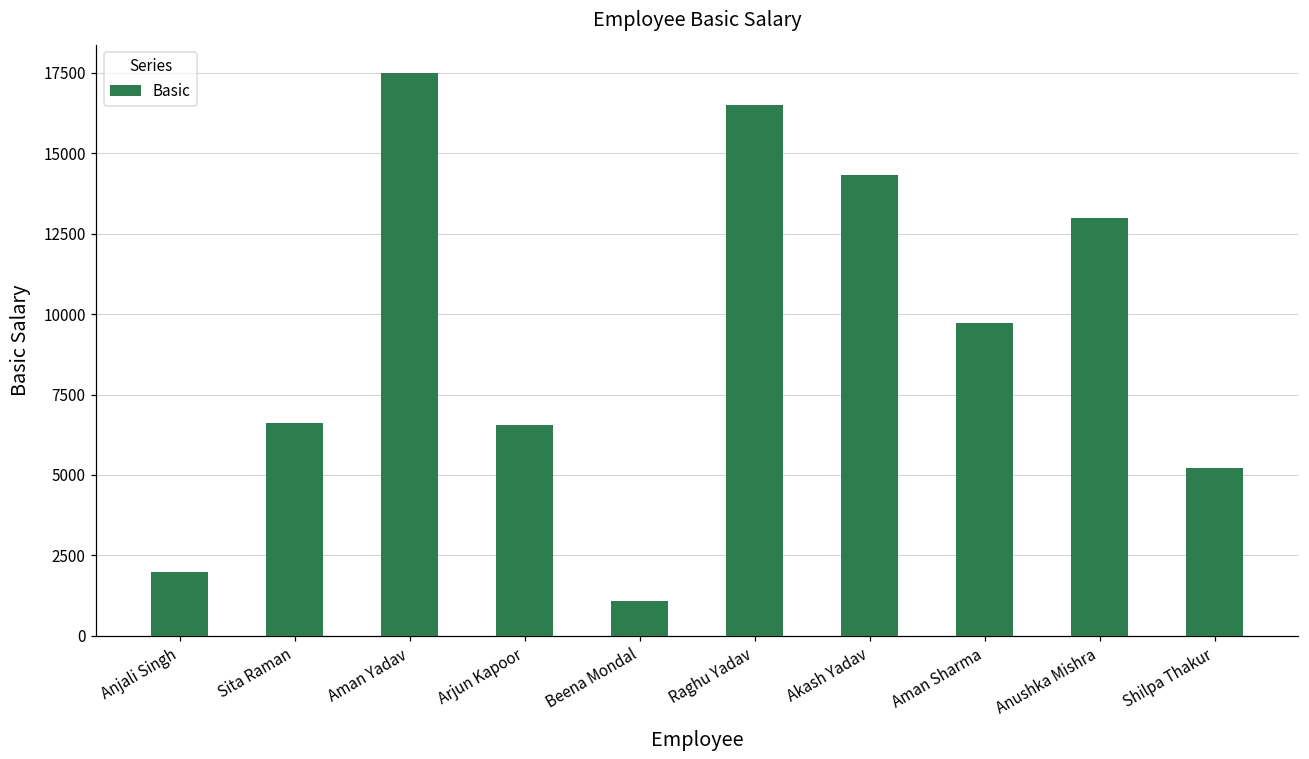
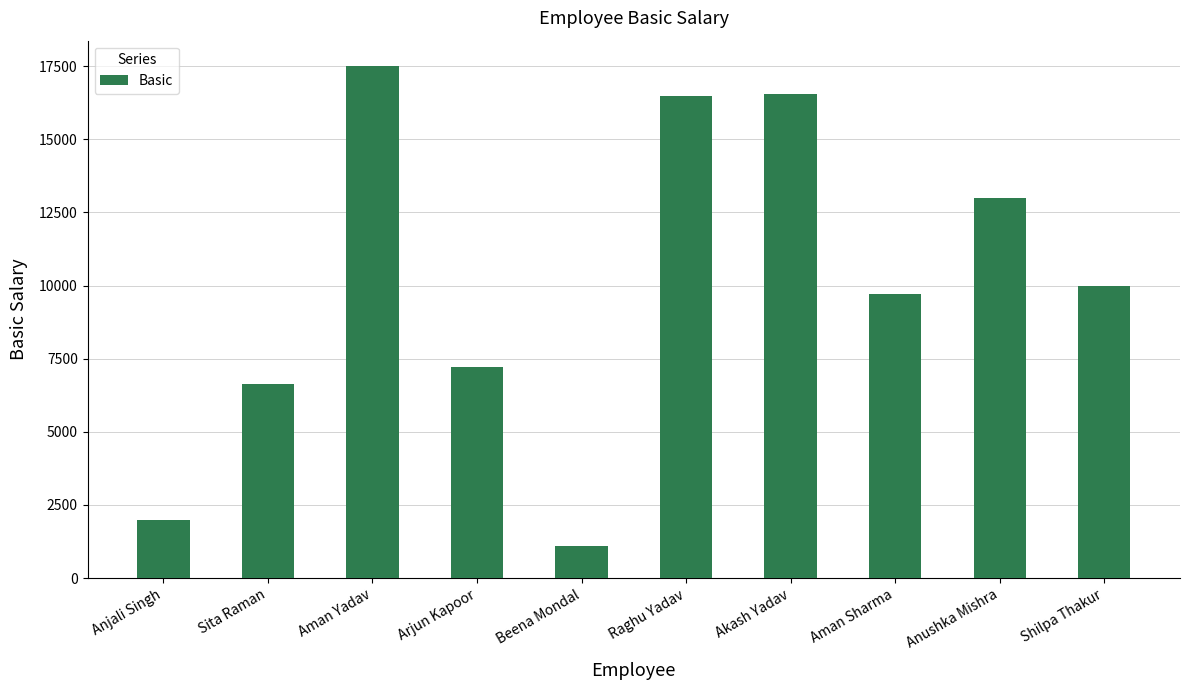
Arjun Kapoor: 6600 -> 7200
Akash Yadav: 14300 -> 16600
Shilpa Thakur: 5200 -> 10000
